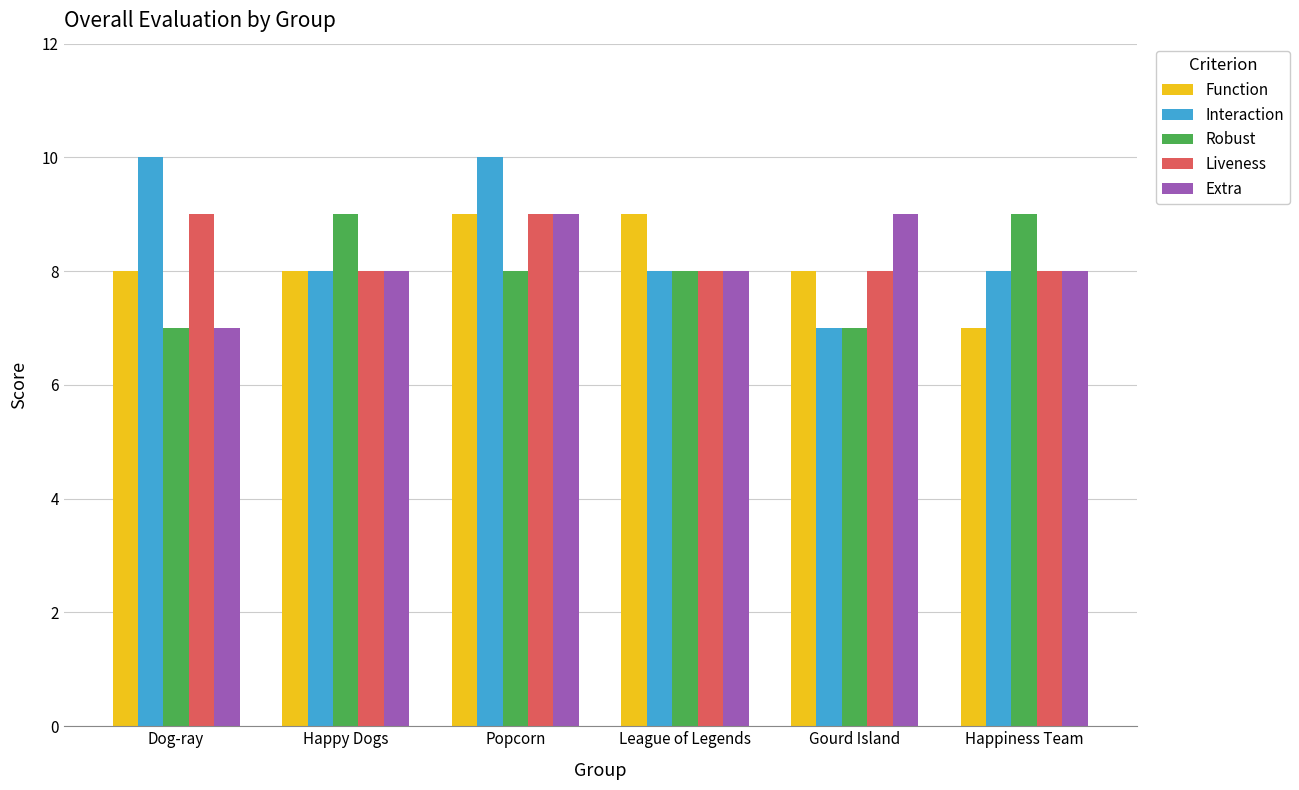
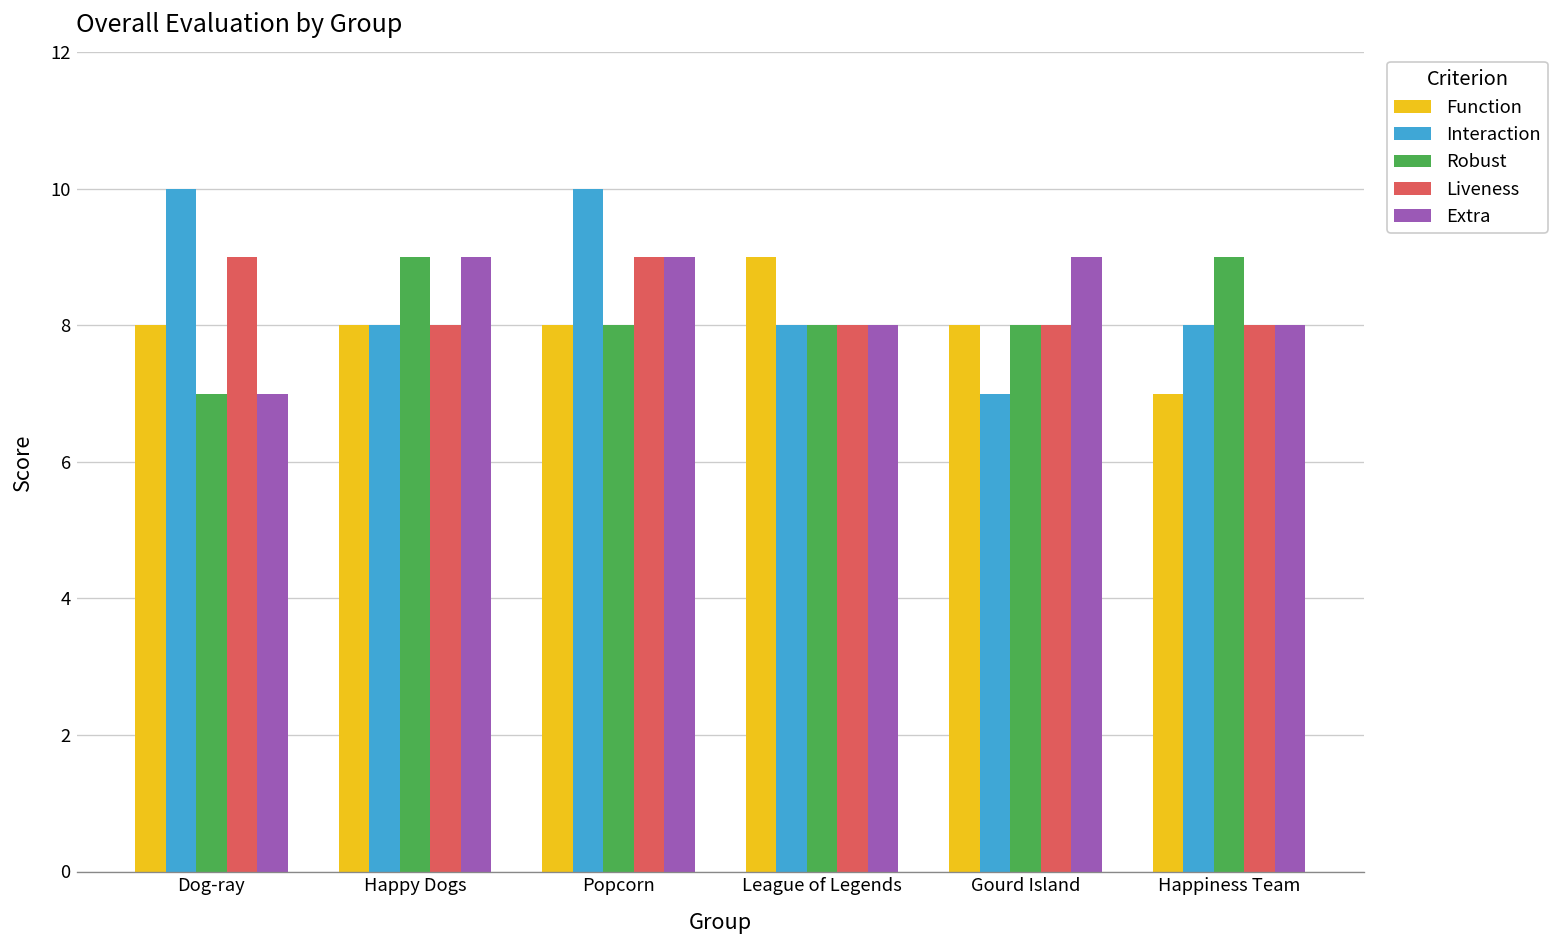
Extra, Happy Dogs: 8 -> 9
Function, Popcorn: 9 -> 8
Robust, Gourd Island: 7 -> 8
